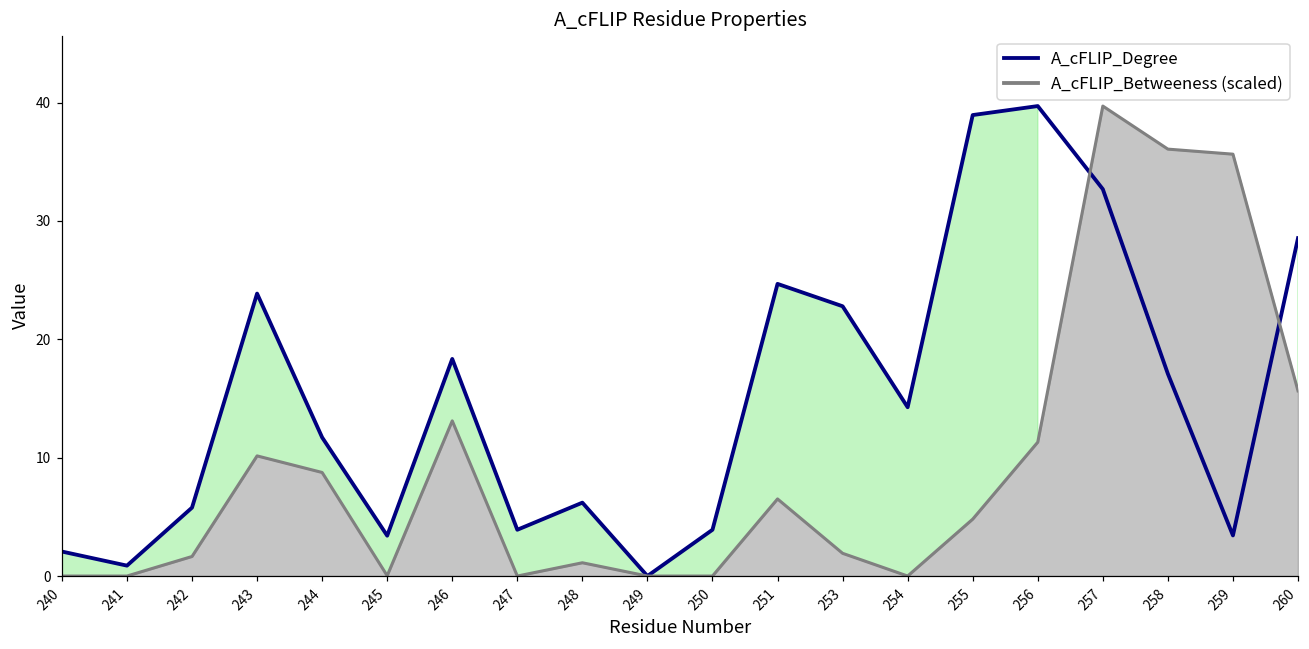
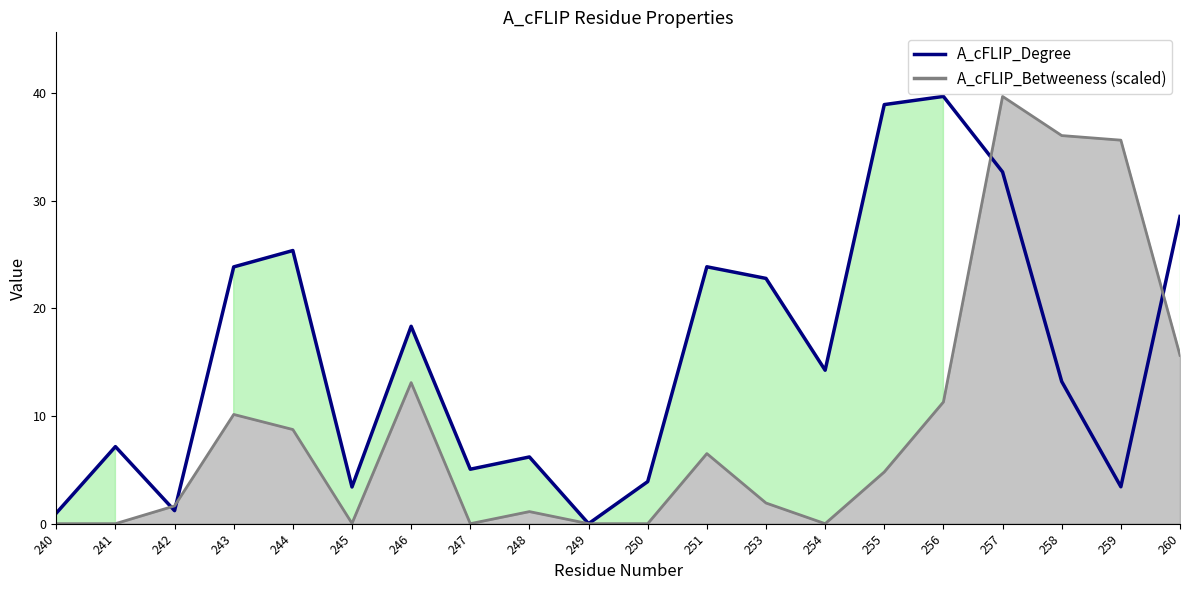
A_cFLIP_Degree, 240: 2.1 -> 1.0
A_cFLIP_Degree, 241: 0.9 -> 7.2
A_cFLIP_Degree, 242: 5.8 -> 1.2
A_cFLIP_Degree, 244: 11.7 -> 25.4
A_cFLIP_Degree, 247: 3.9 -> 5.1
A_cFLIP_Degree, 251: 24.7 -> 23.9
A_cFLIP_Degree, 258: 17.1 -> 13.2
